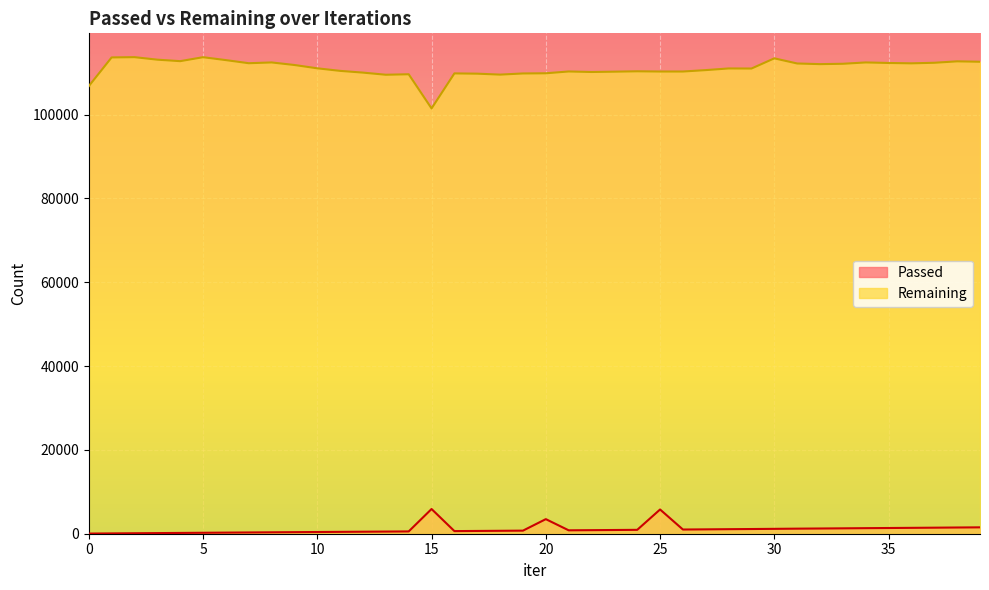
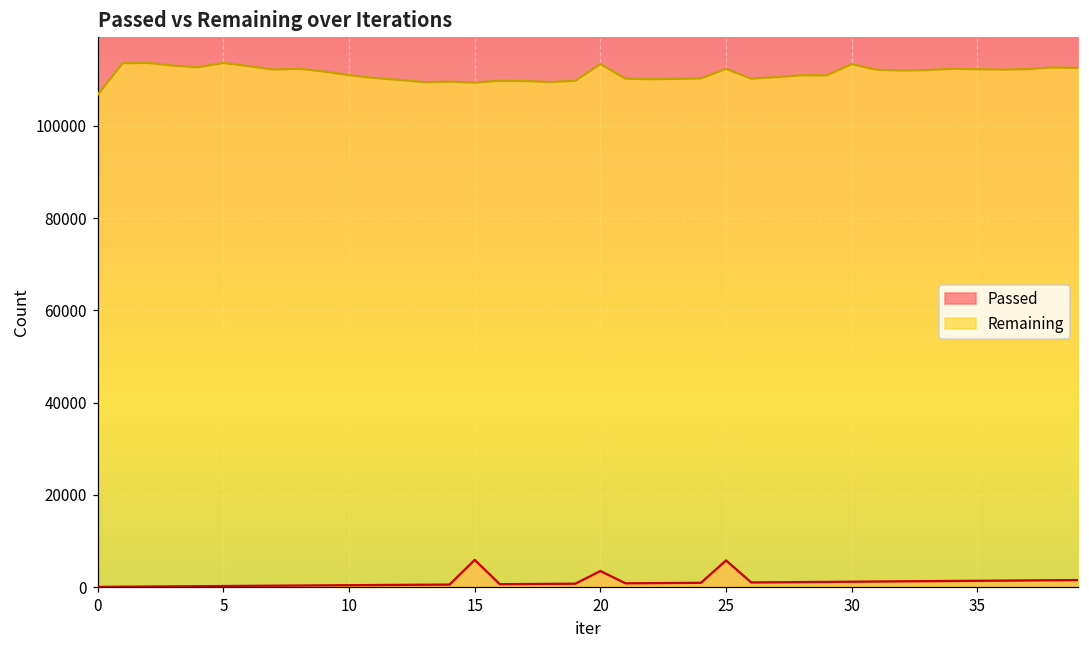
Remaining, 15: 101000 -> 109000
Remaining, 20: 110000 -> 113000
Remaining, 25: 110000 -> 112000
